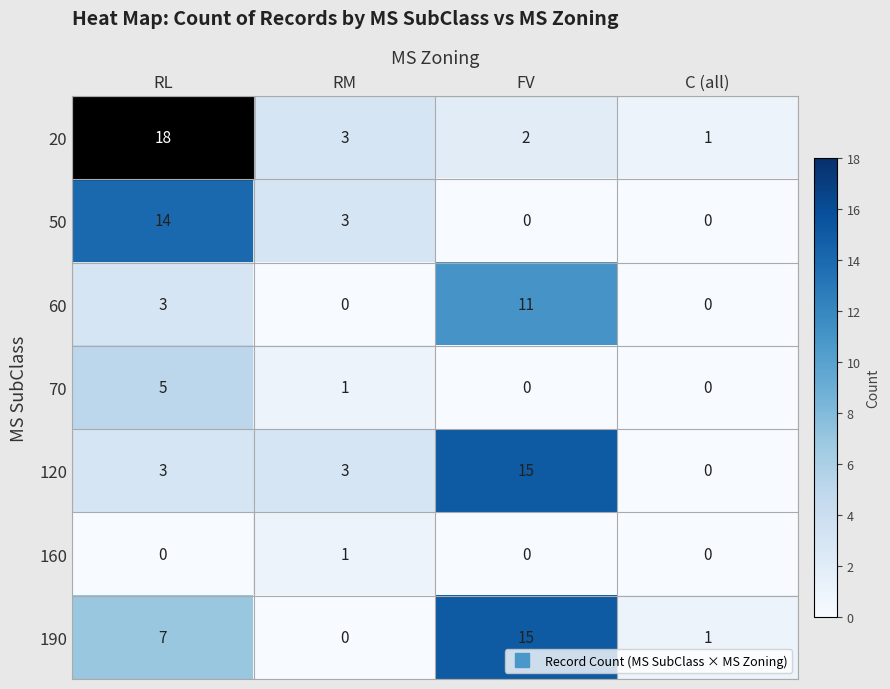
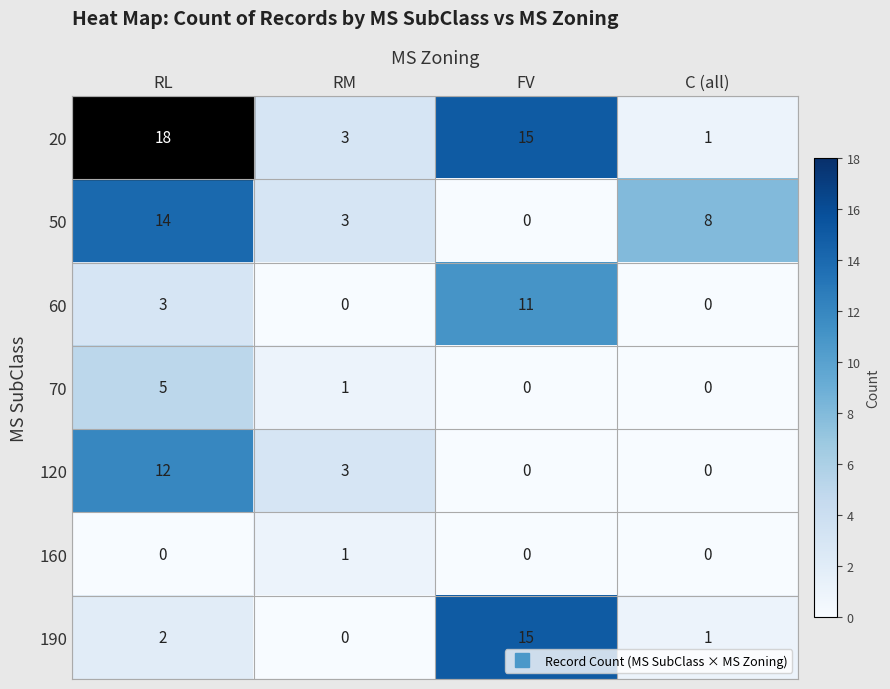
20, FV: 2 -> 15
50, C (all): 0 -> 8
120, RL: 3 -> 12
120, FV: 15 -> 0
190, RL: 7 -> 2
